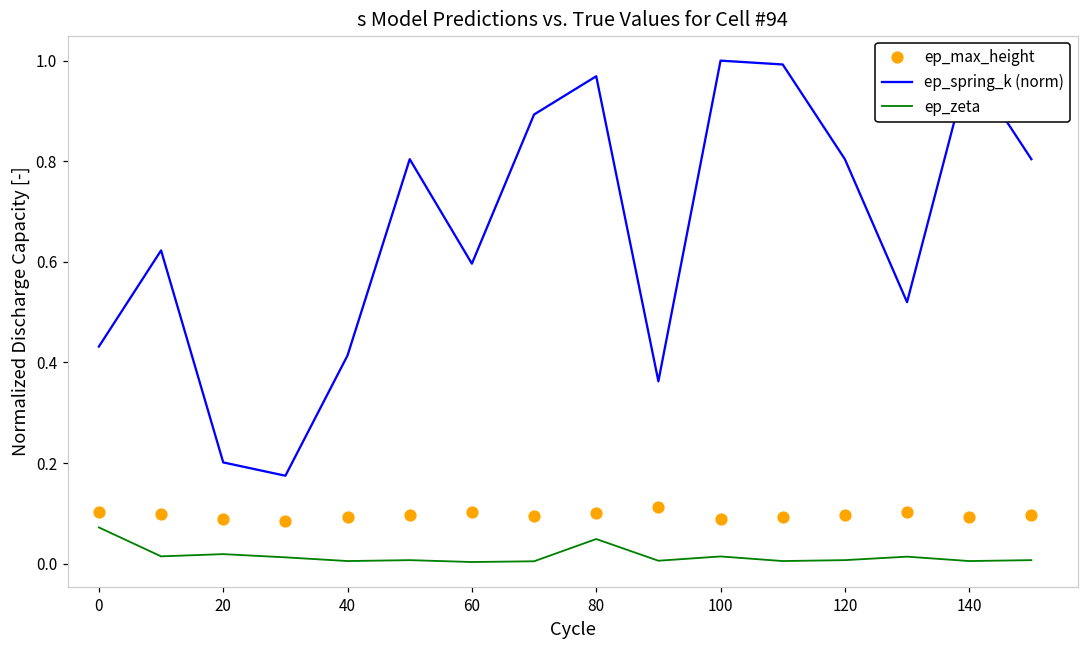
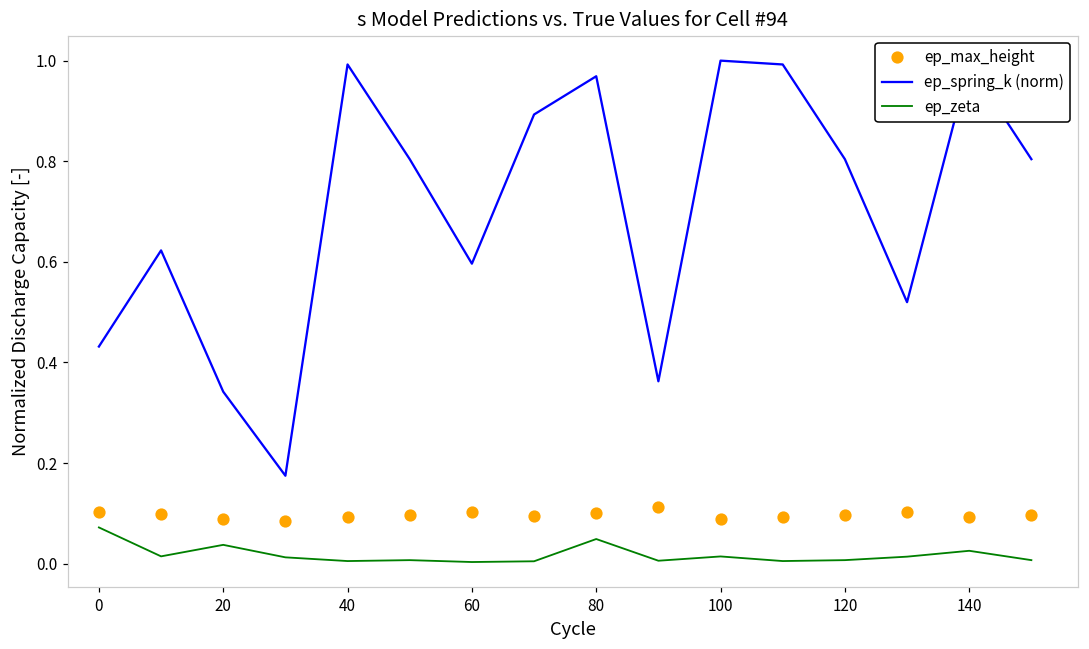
ep_spring_k (norm), 20: 0.20 -> 0.34
ep_zeta, 20: 0.02 -> 0.04
ep_spring_k (norm), 40: 0.41 -> 0.99
ep_zeta, 140: 0.01 -> 0.03
